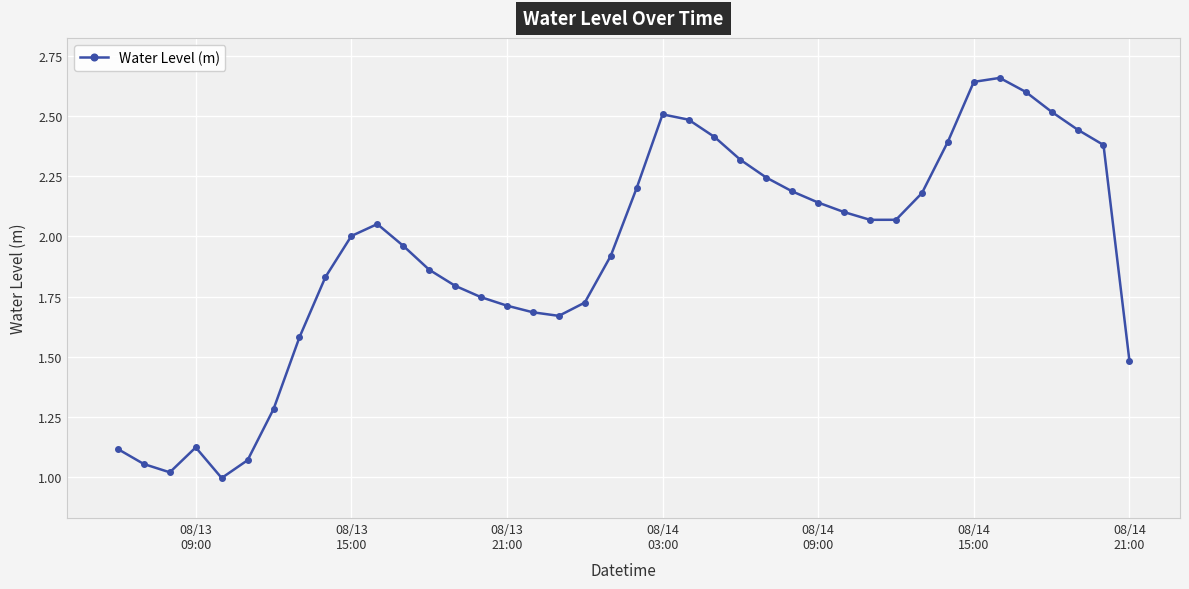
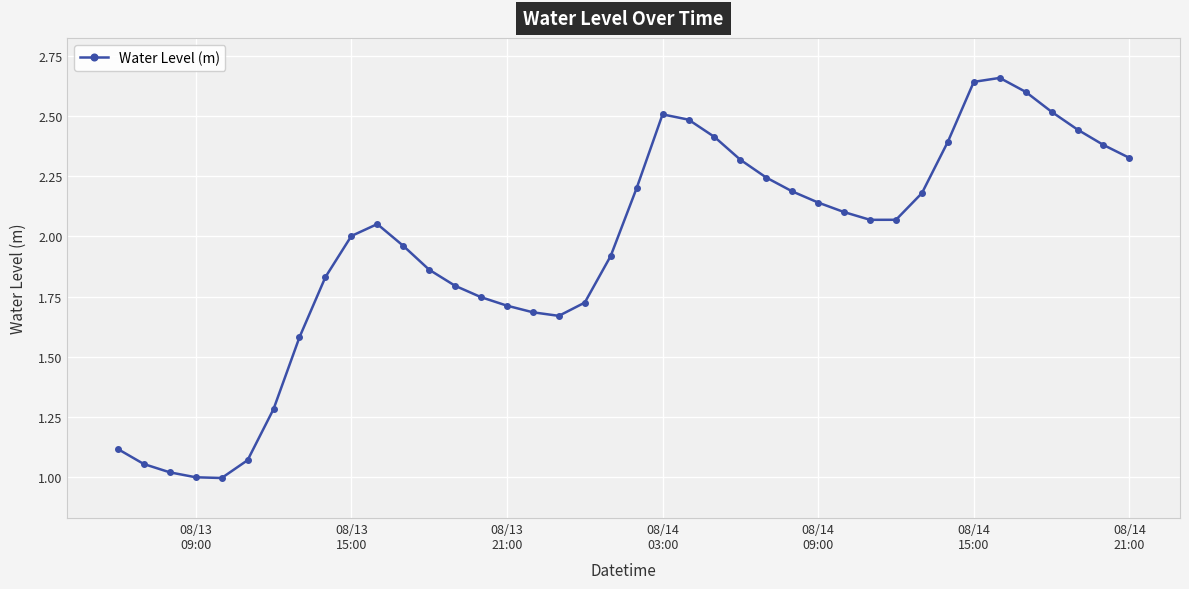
08/13 09:00: 1.12 -> 1.00
08/14 21:00: 1.48 -> 2.33
